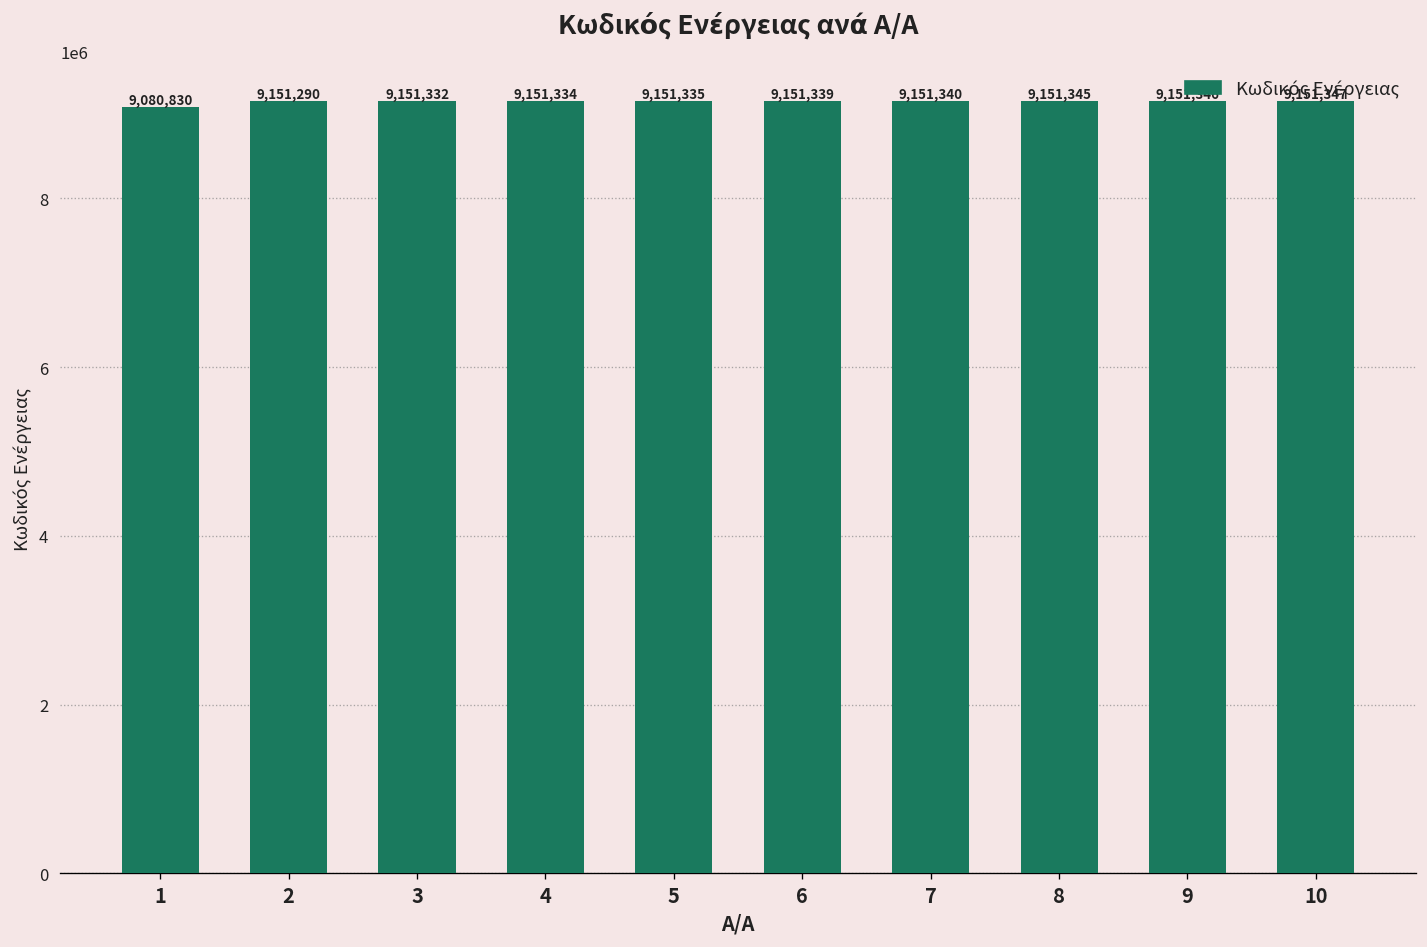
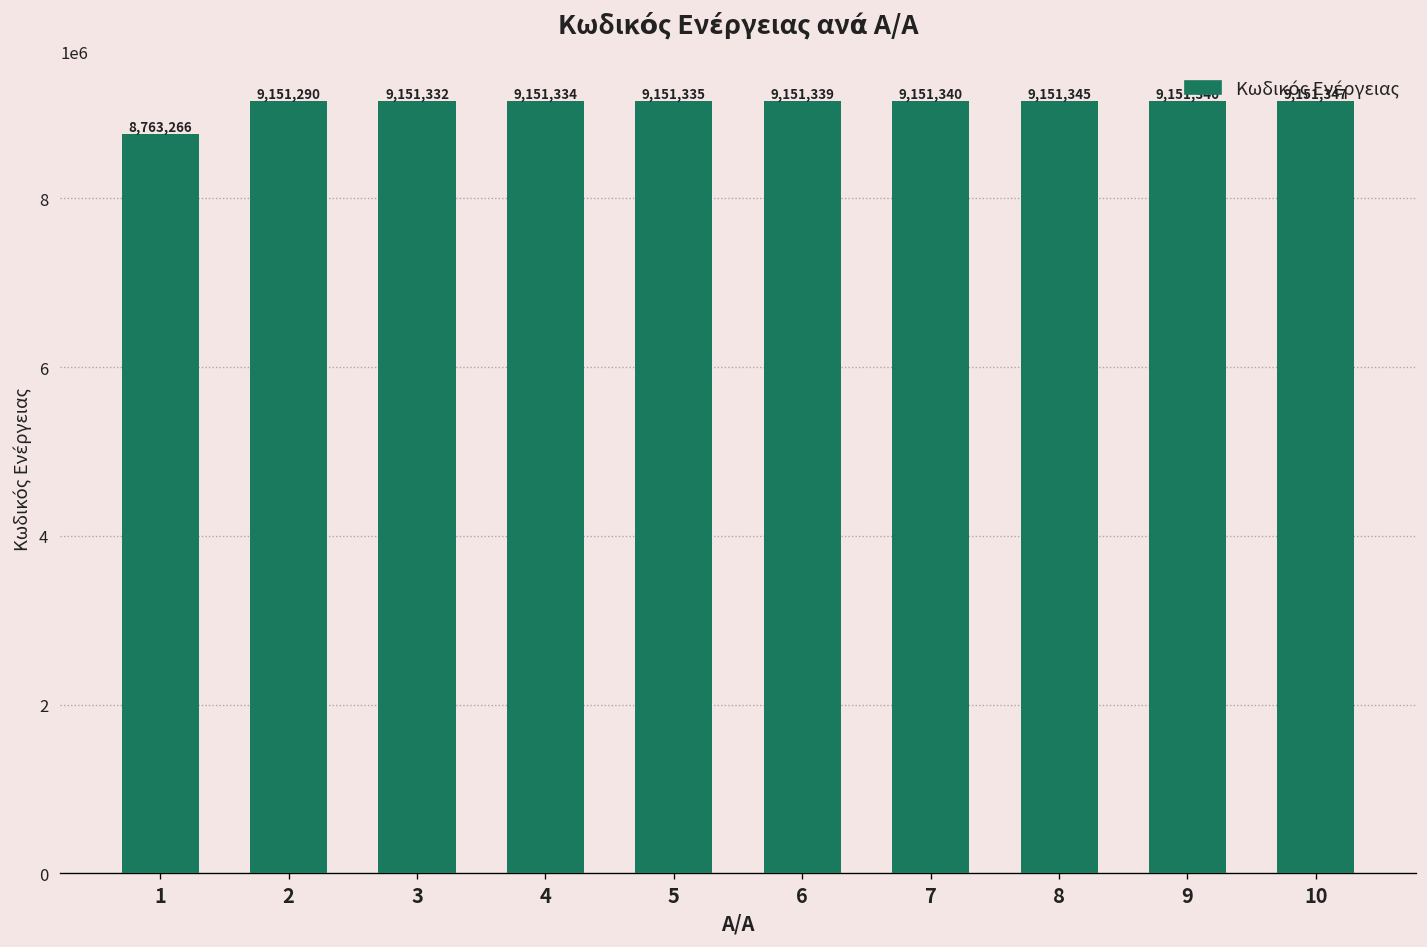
1: 9,080,830 -> 8,763,266
